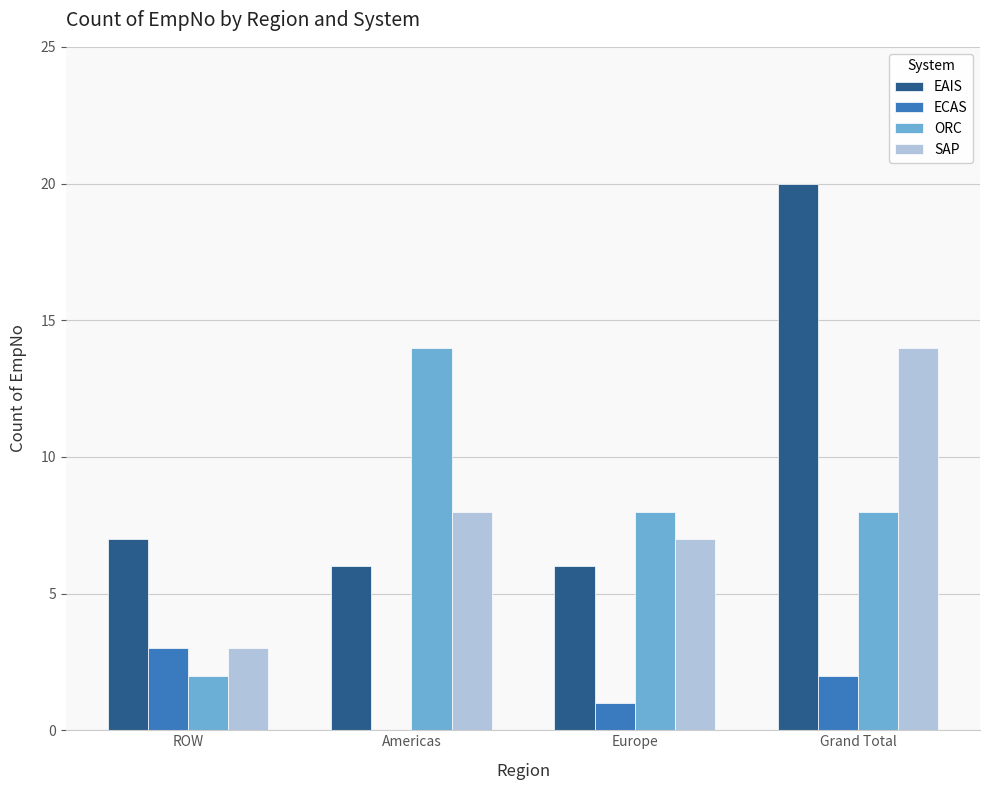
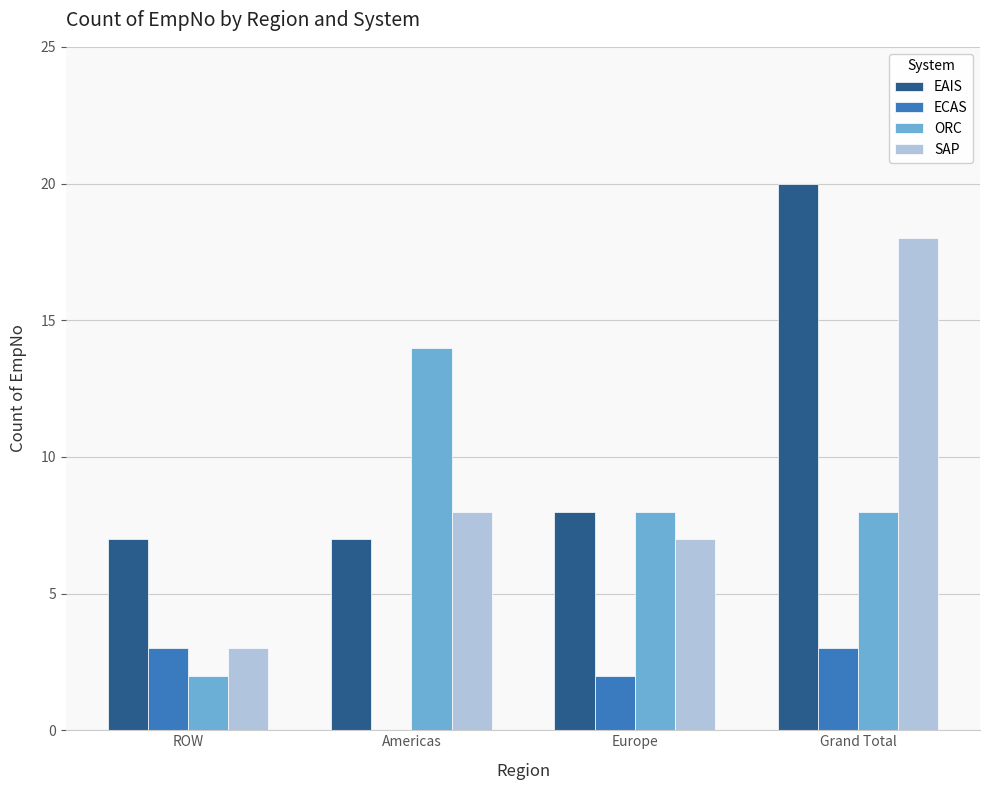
EAIS, Americas: 6 -> 7
EAIS, Europe: 6 -> 8
ECAS, Europe: 1 -> 2
ECAS, Grand Total: 2 -> 3
SAP, Grand Total: 14 -> 18
